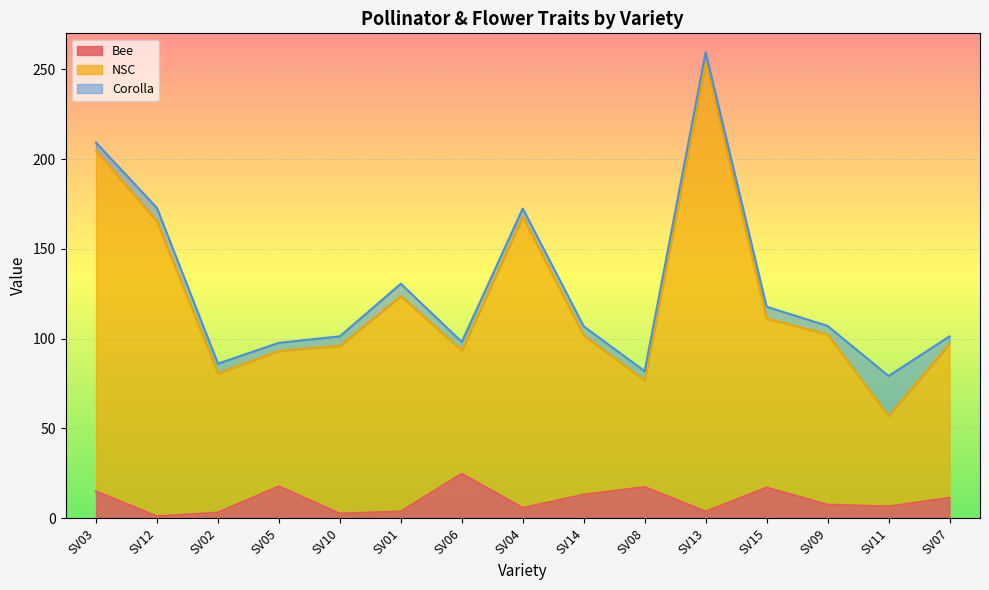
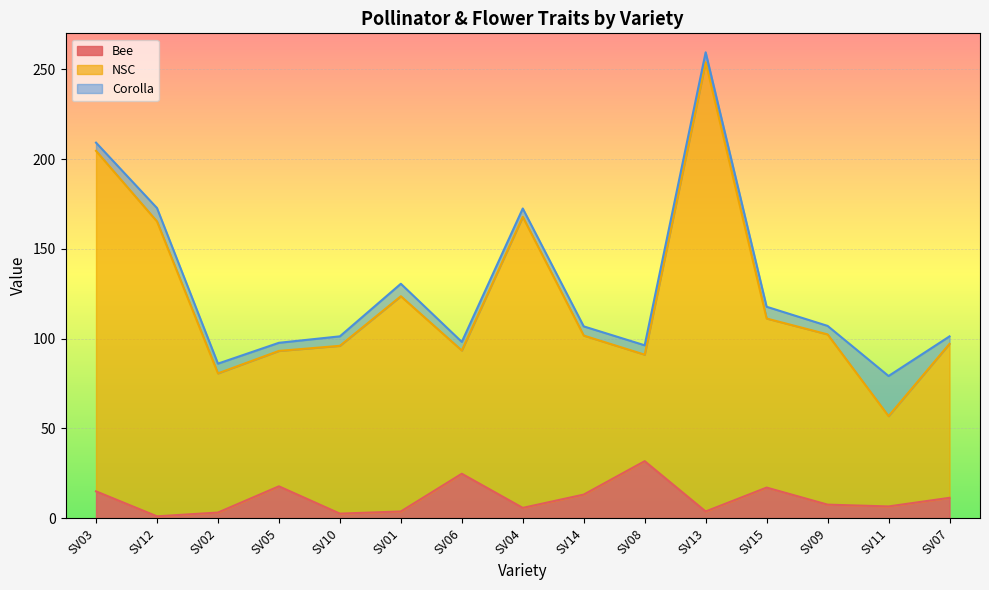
Bee, SV08: 17 -> 32
